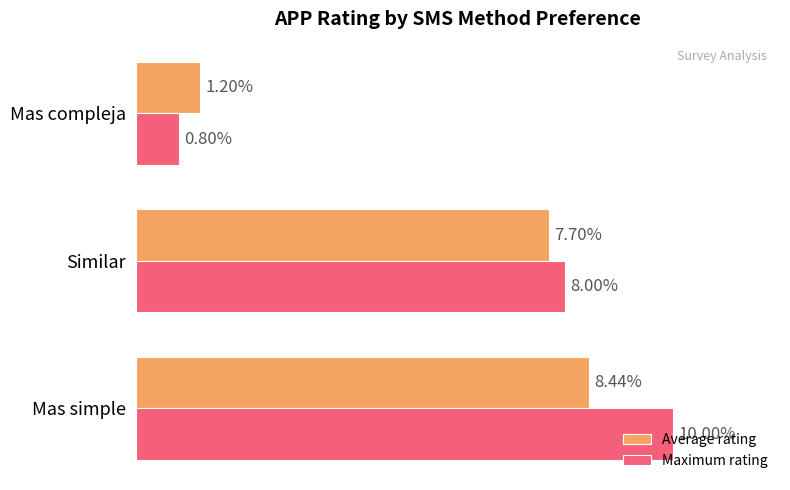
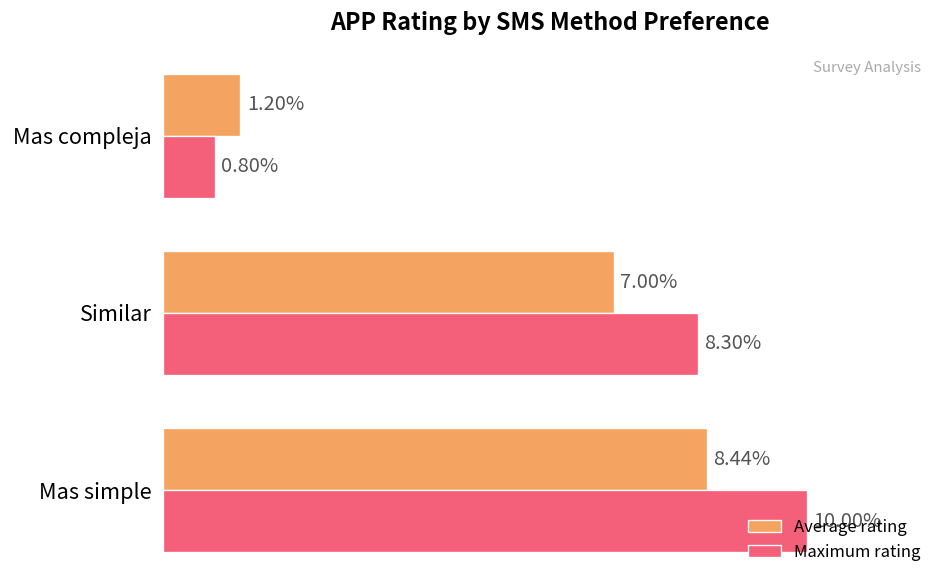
Average rating, Similar: 7.70% -> 7.00%
Maximum rating, Similar: 8.00% -> 8.30%
